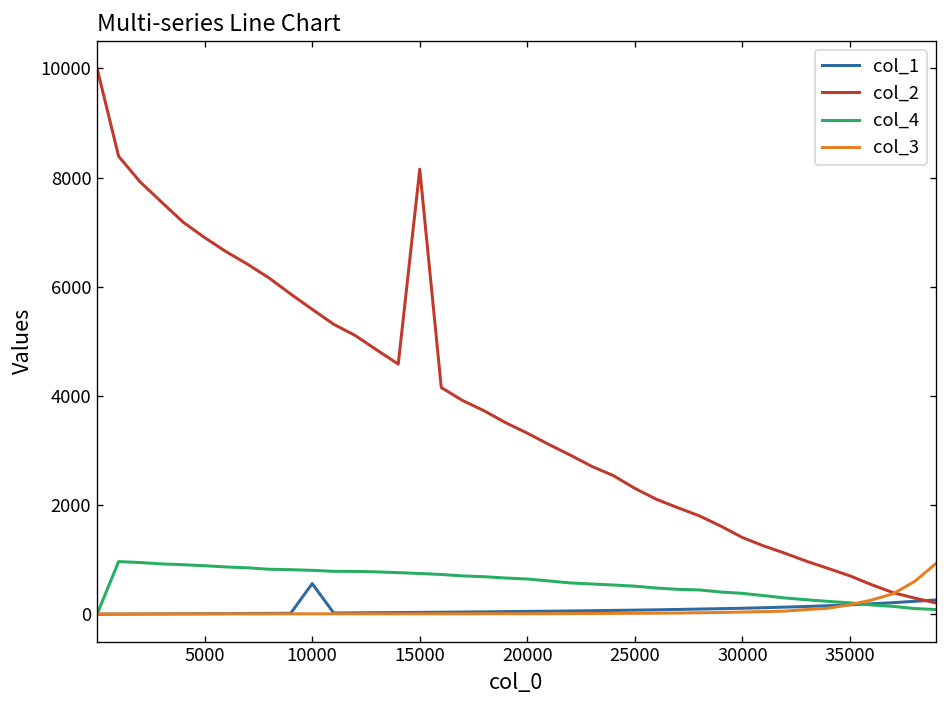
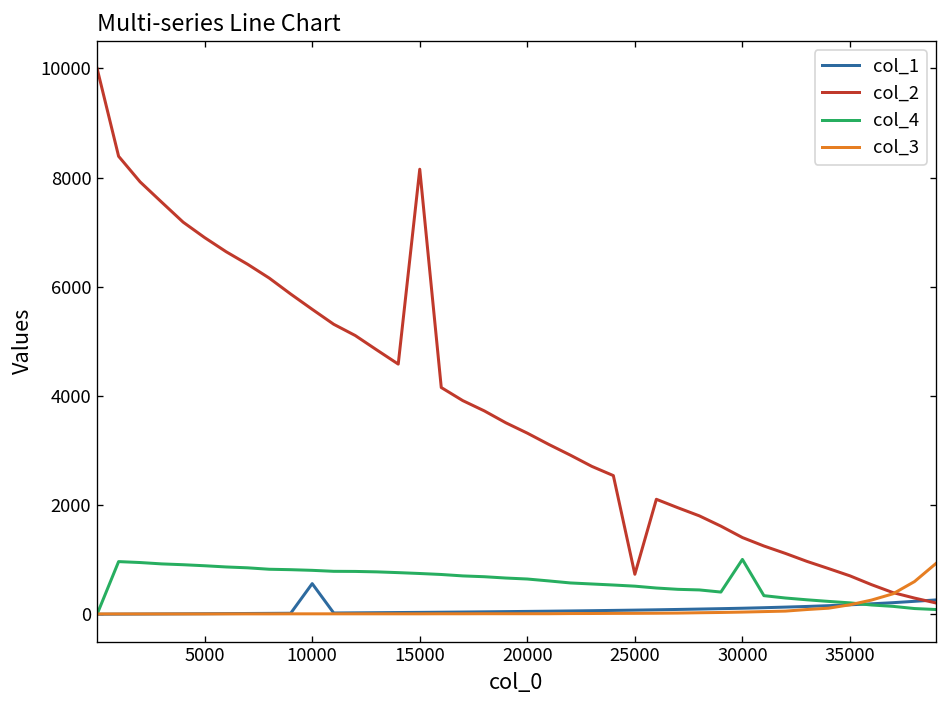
col_2, 25000: 2300 -> 700
col_4, 30000: 400 -> 1000
